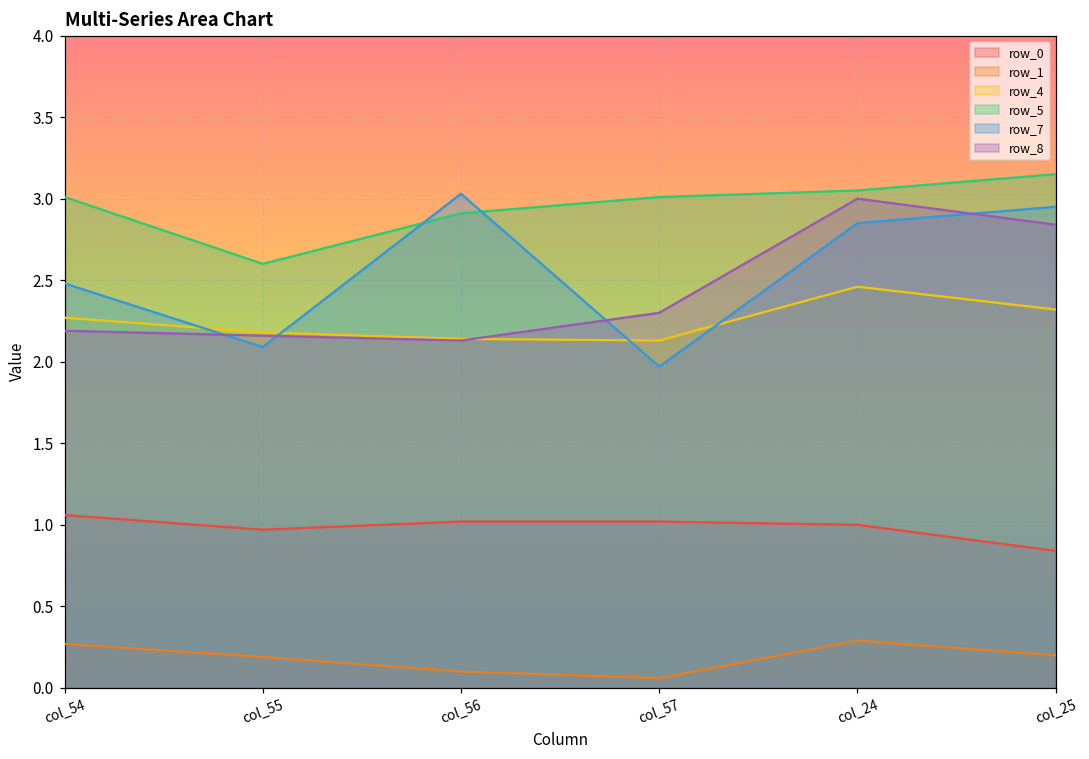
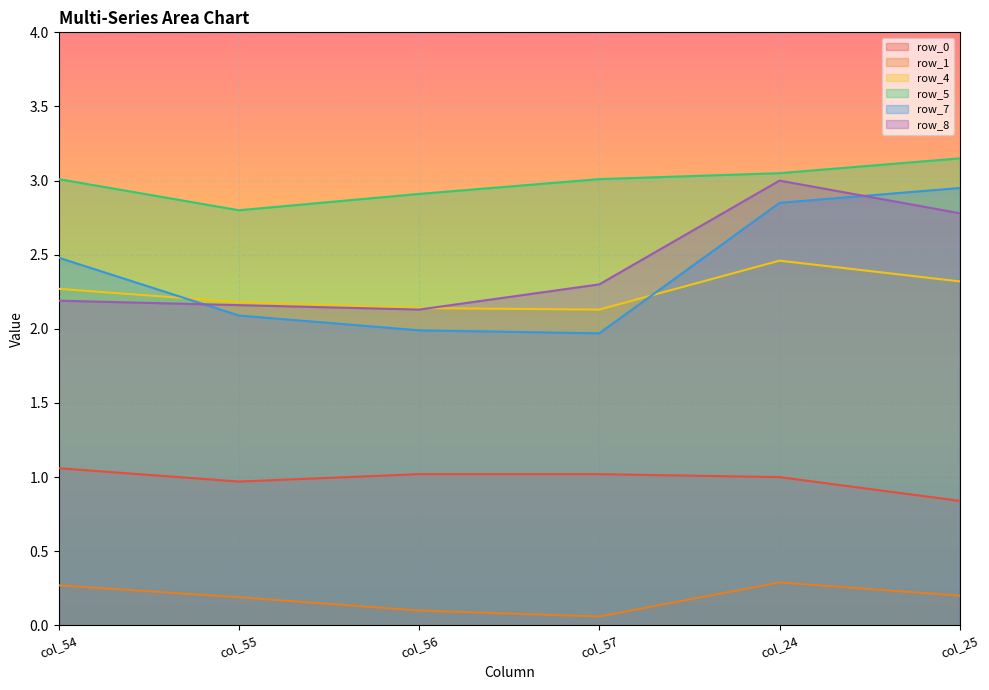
row_5, col_55: 2.6 -> 2.8
row_7, col_56: 3.03 -> 1.99
row_8, col_25: 2.84 -> 2.78
